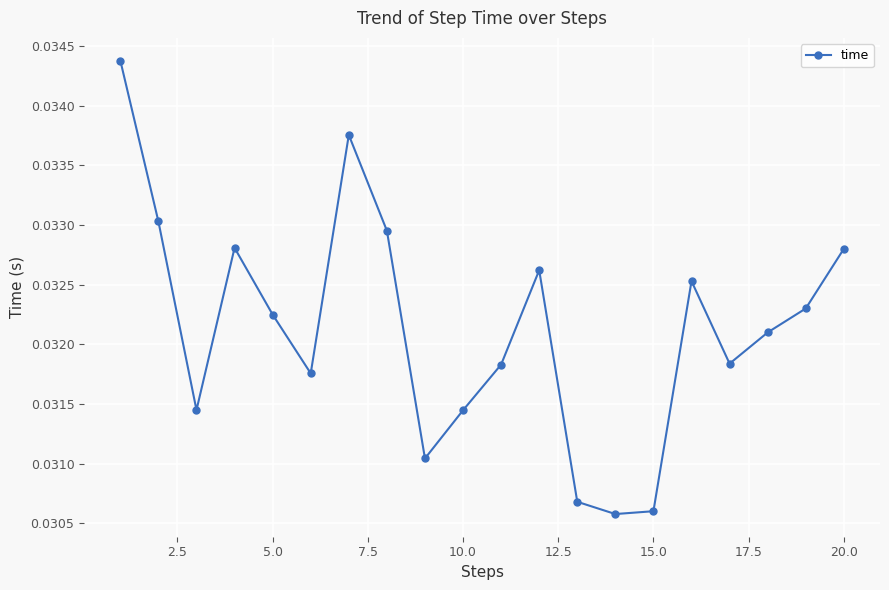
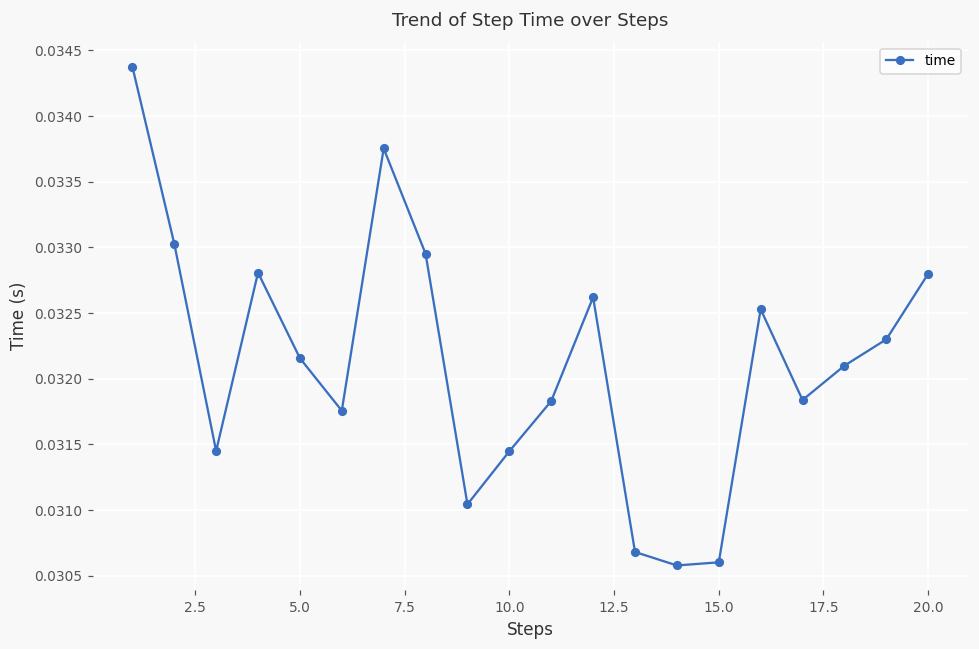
5.0: 0.03225 -> 0.03216
